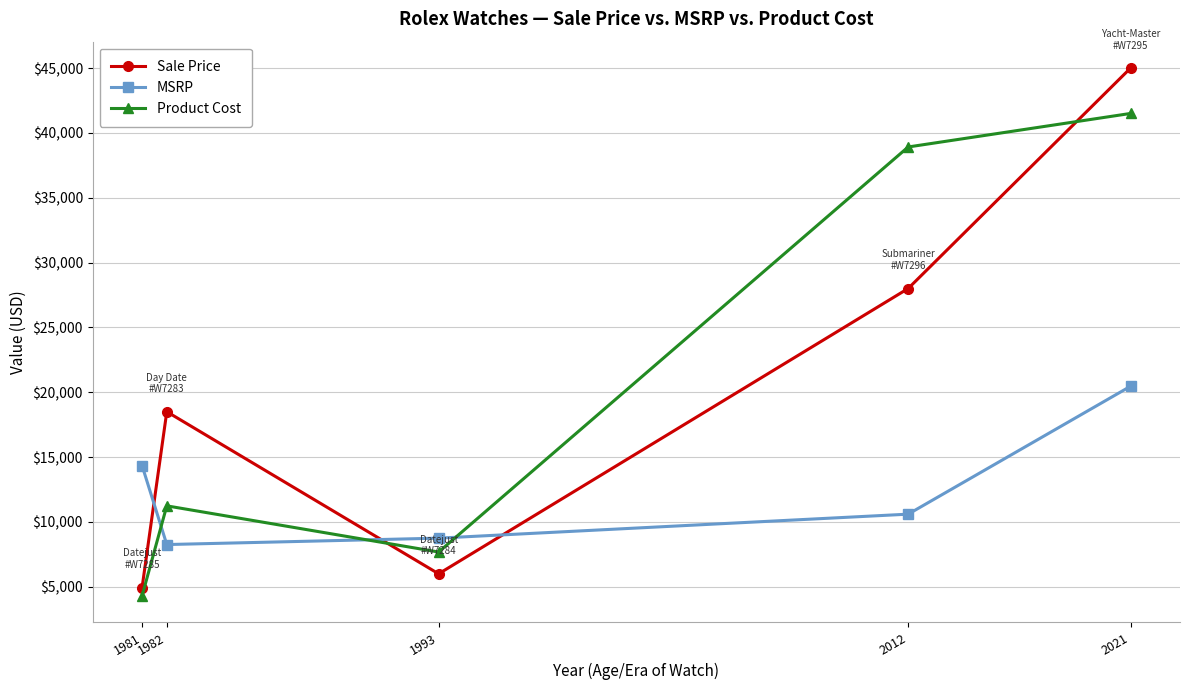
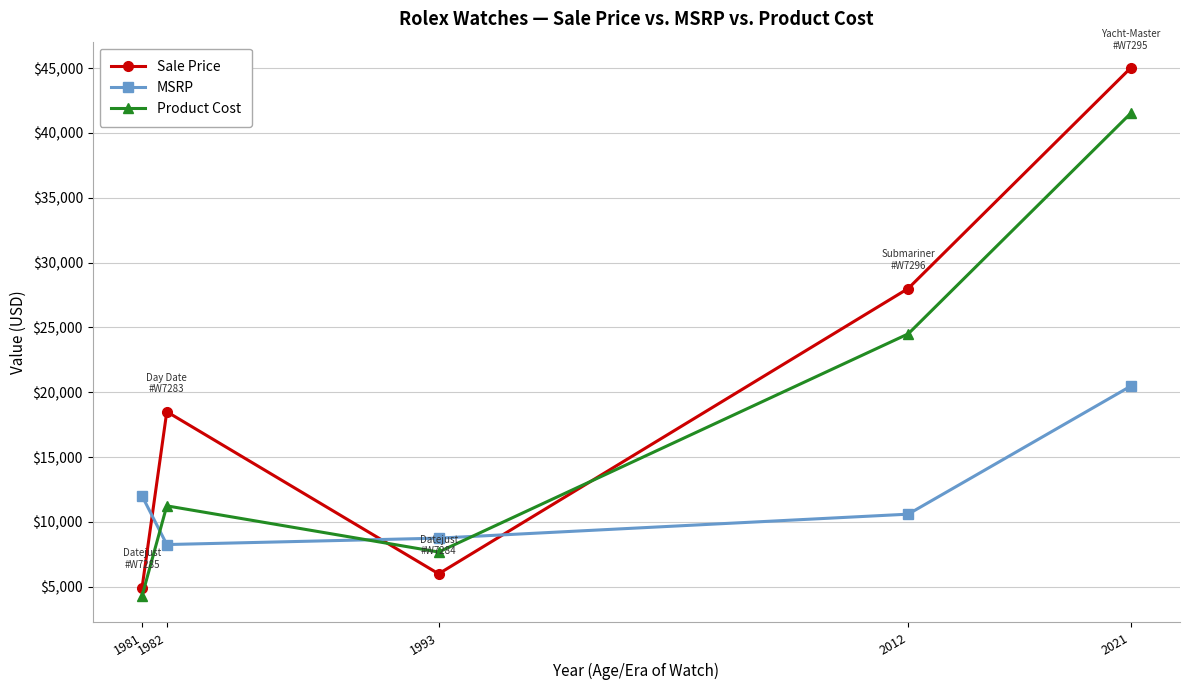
MSRP, 1981: $14,300 -> $12,000
Product Cost, 2012: $38,900 -> $24,500
